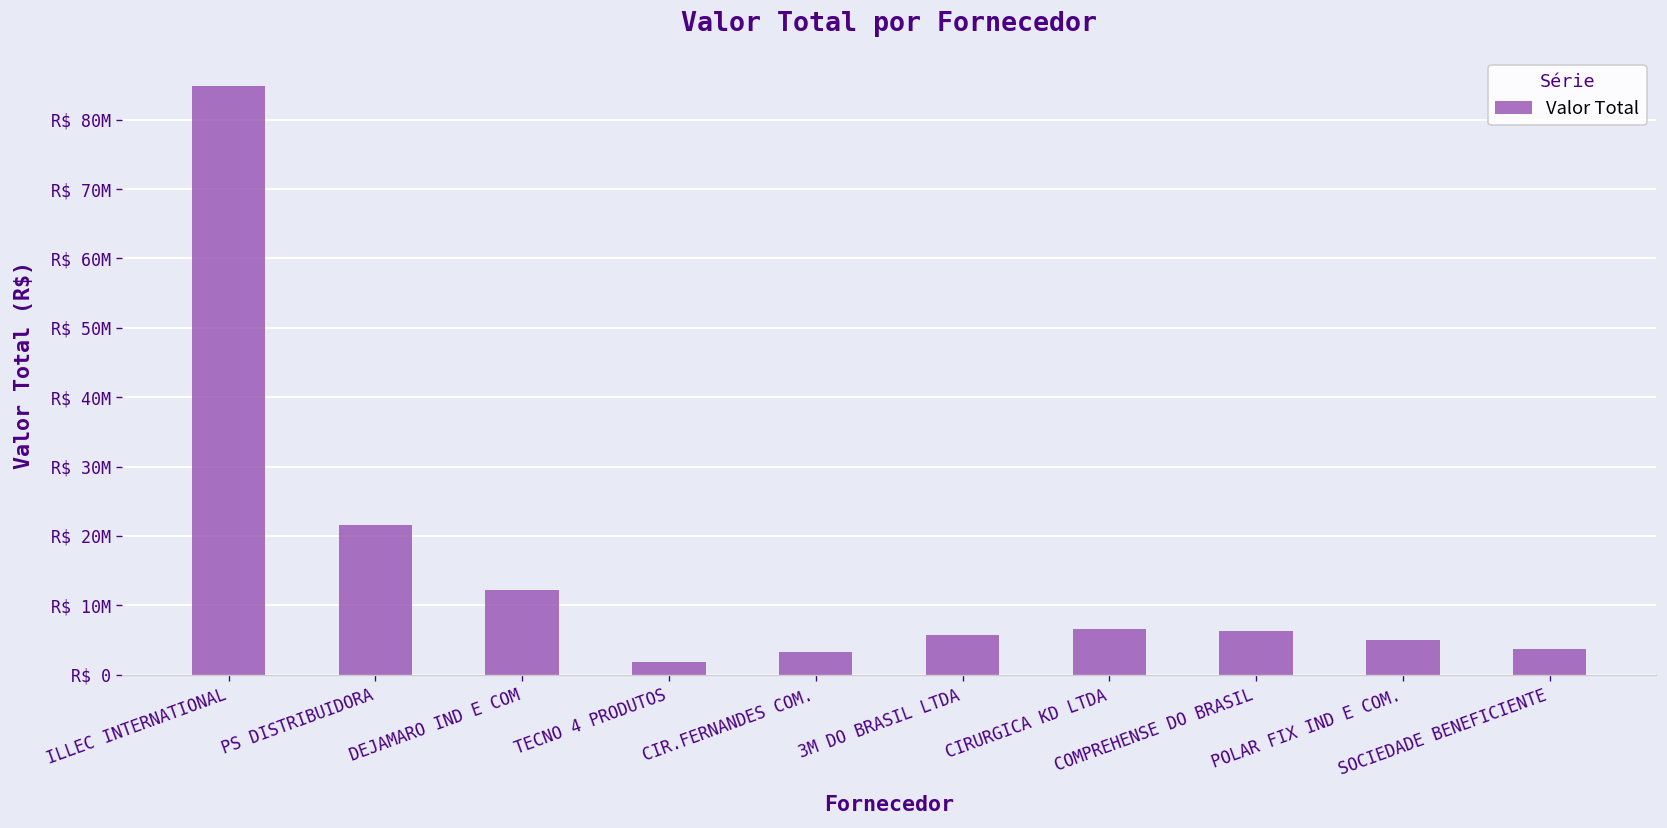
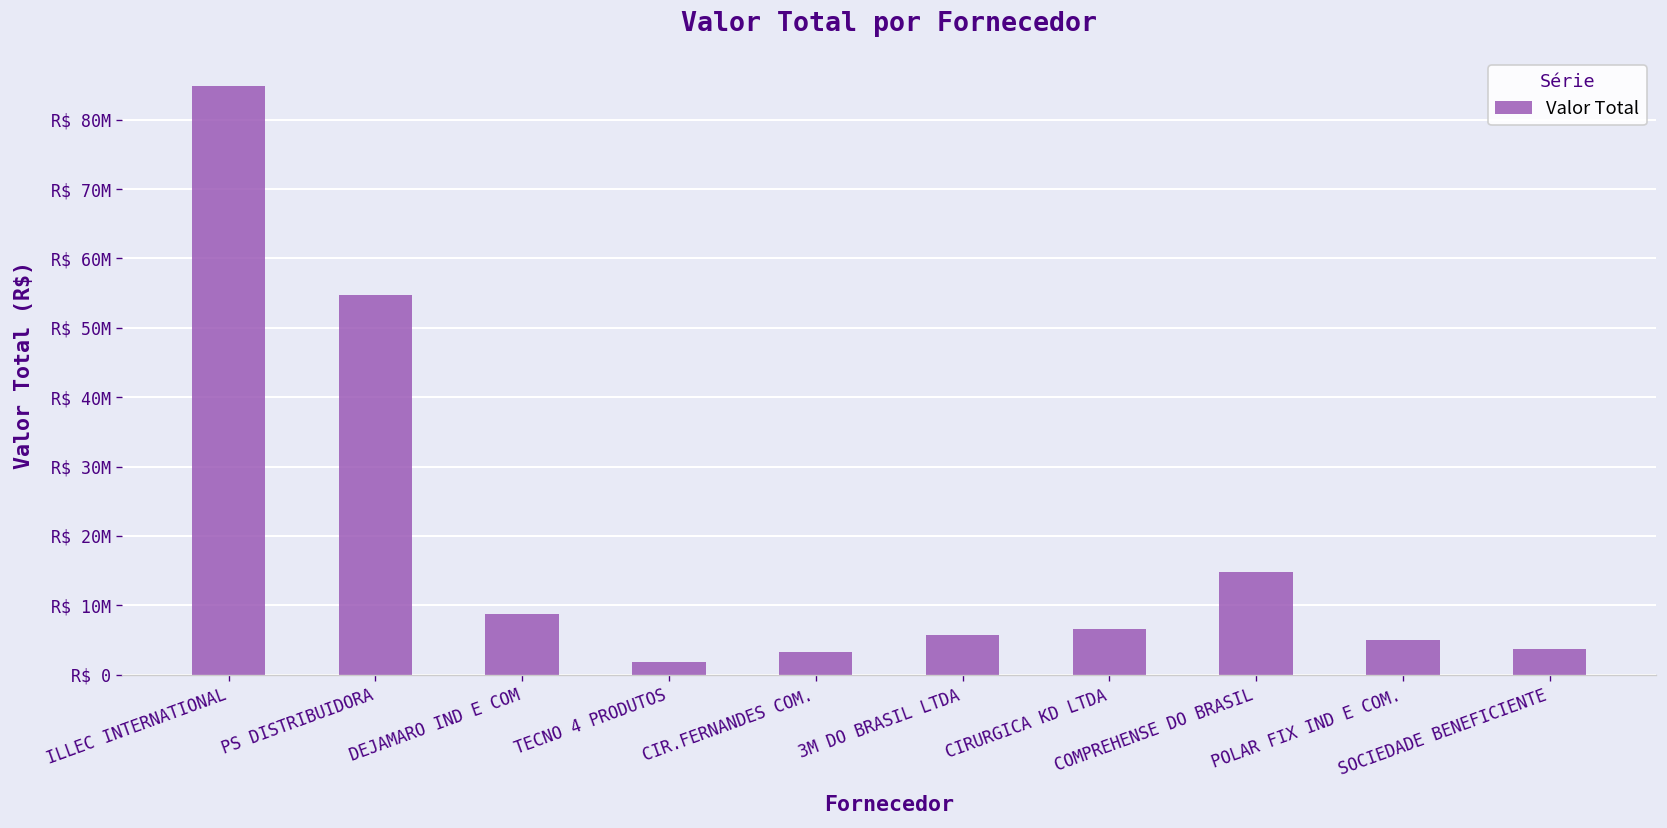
PS DISTRIBUIDORA: R$ 22000000 -> R$ 55000000
DEJAMARO IND E COM: R$ 12000000 -> R$ 9000000
COMPREHENSE DO BRASIL: R$ 6000000 -> R$ 15000000
